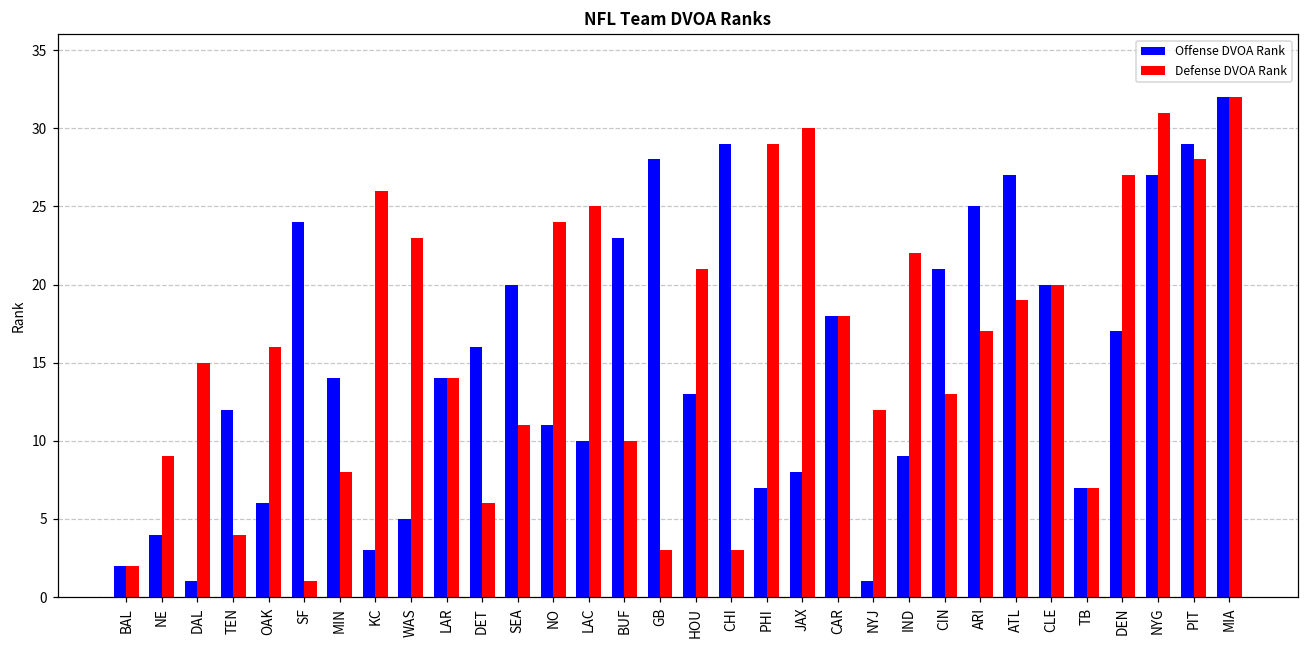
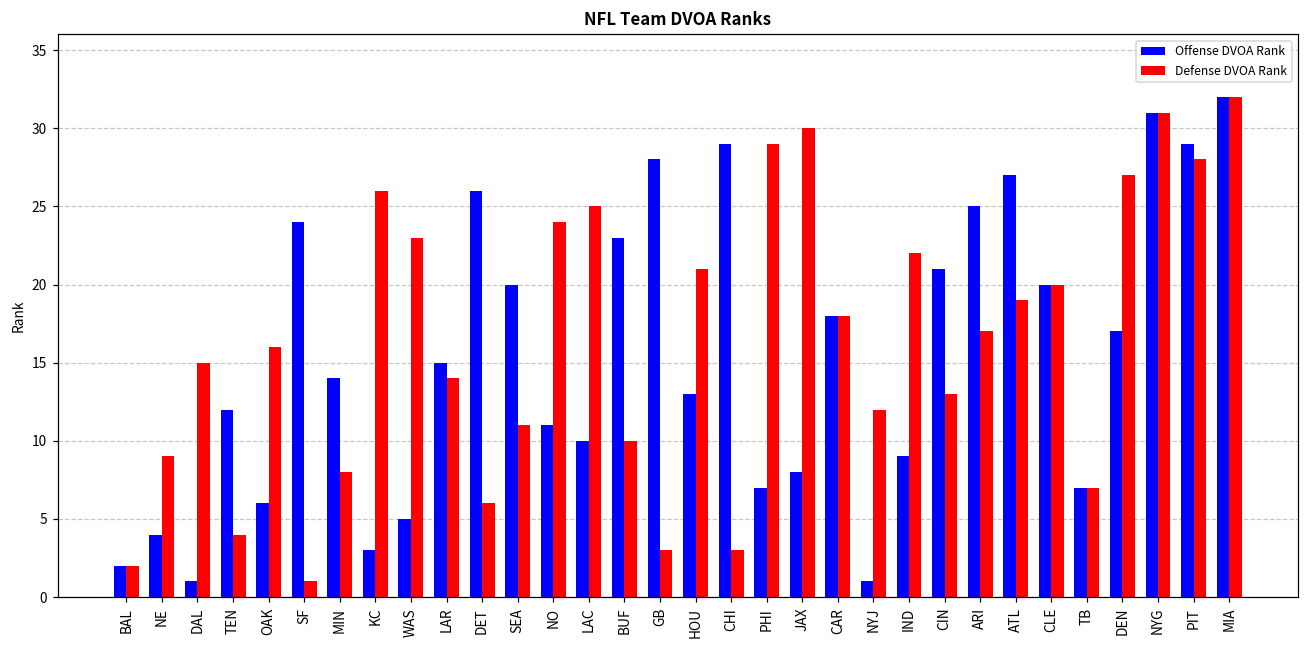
Offense DVOA Rank, LAR: 14 -> 15
Offense DVOA Rank, DET: 16 -> 26
Offense DVOA Rank, NYG: 27 -> 31
